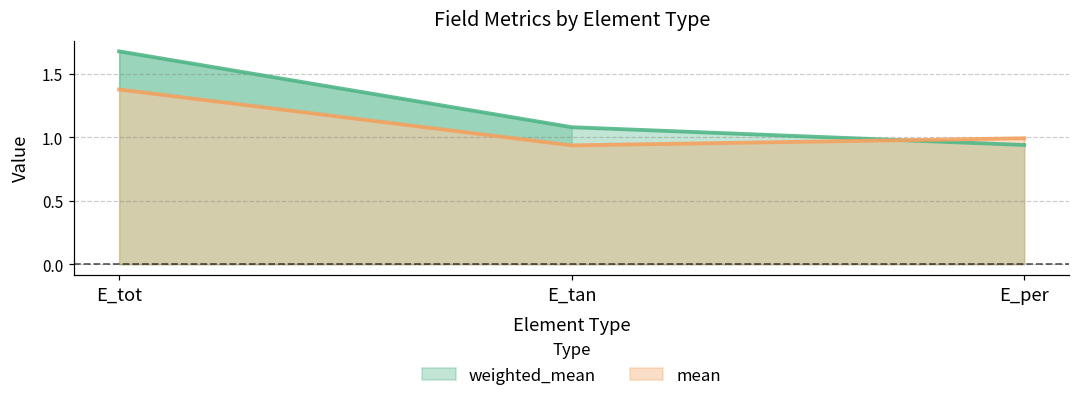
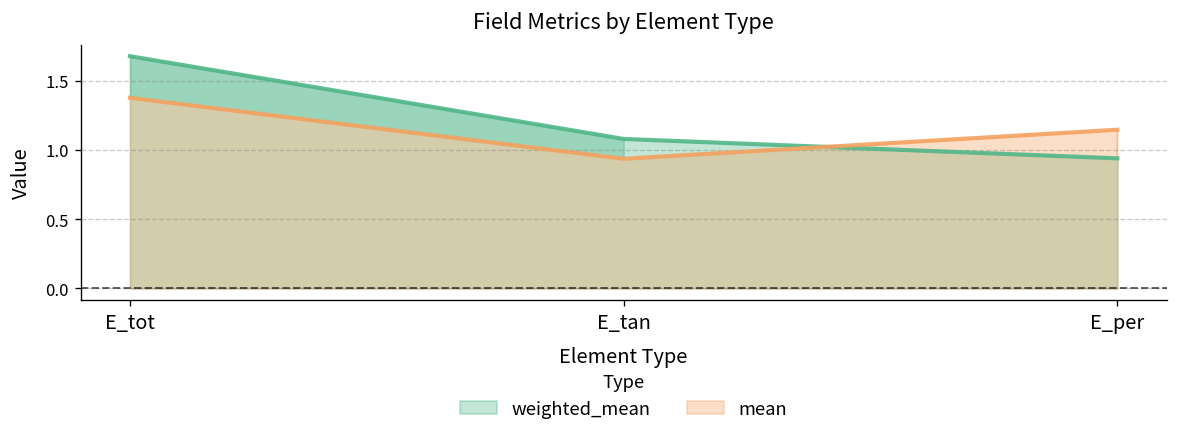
mean, E_per: 0.99 -> 1.15
